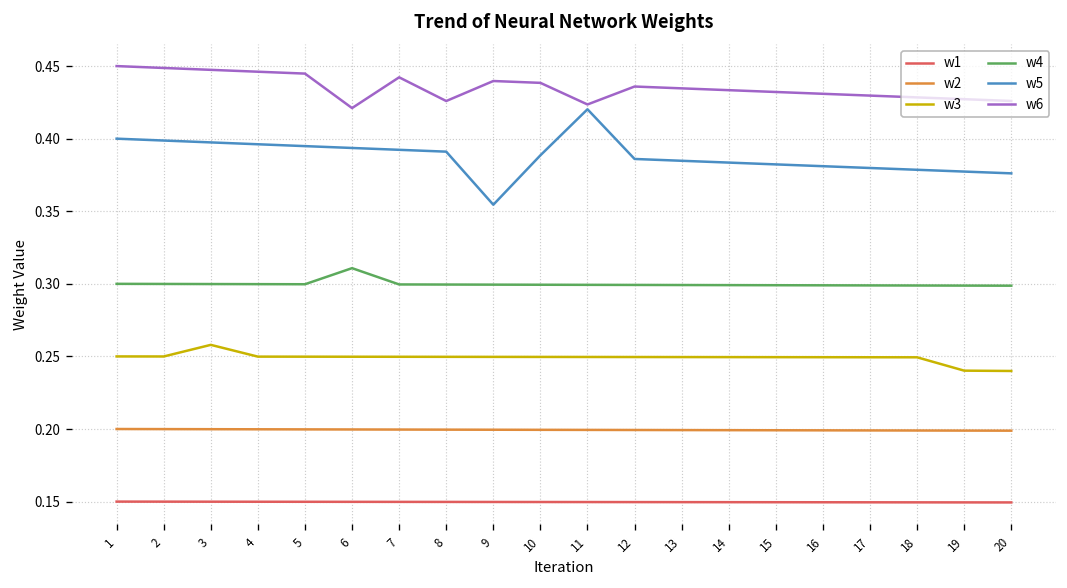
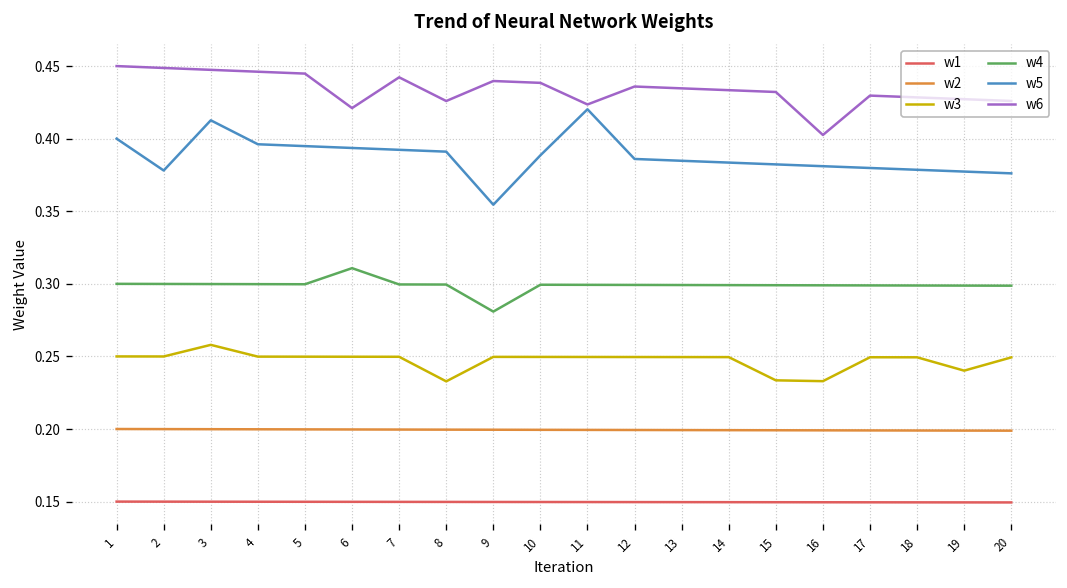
w5, 2: 0.399 -> 0.378
w5, 3: 0.397 -> 0.413
w3, 8: 0.250 -> 0.233
w4, 9: 0.299 -> 0.281
w3, 15: 0.249 -> 0.234
w3, 16: 0.249 -> 0.233
w6, 16: 0.431 -> 0.403
w3, 20: 0.240 -> 0.249
